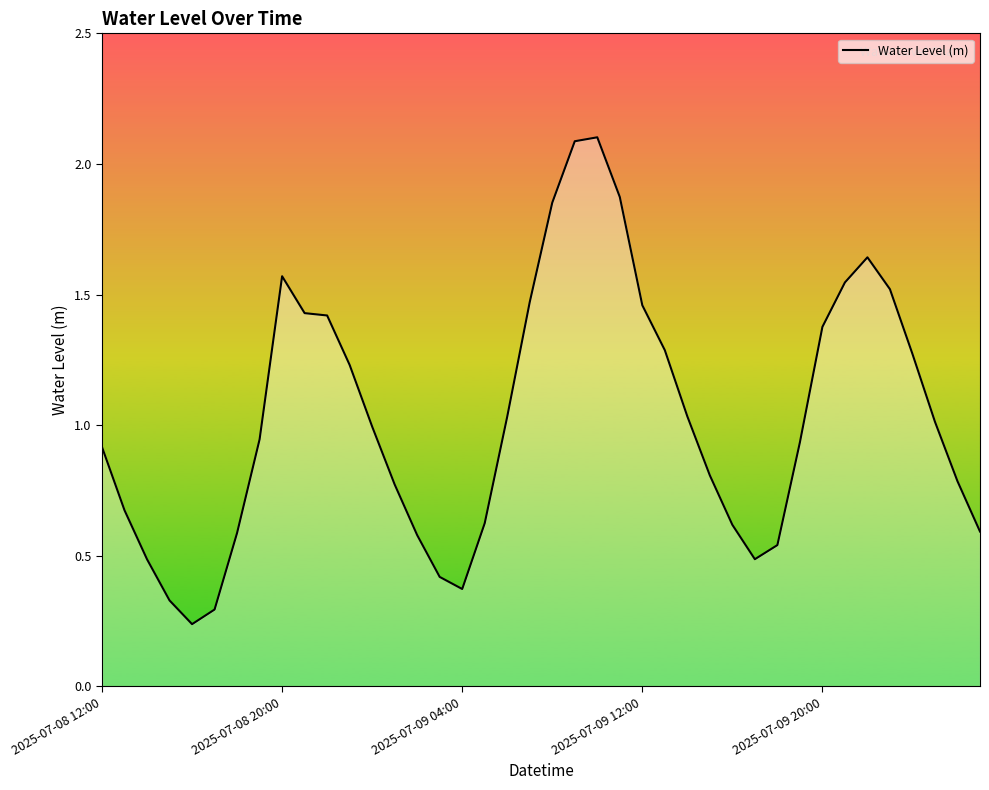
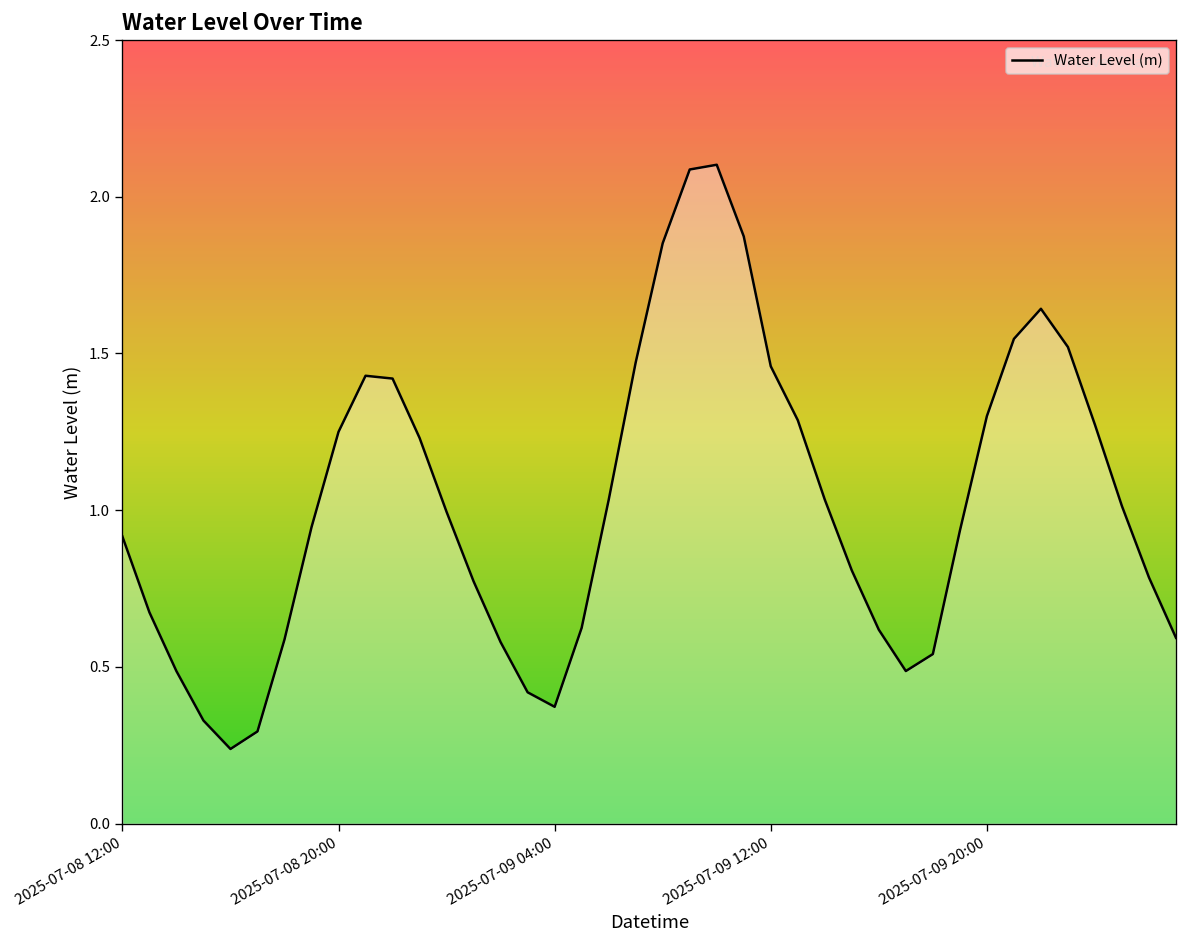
2025-07-08 20:00: 1.57 -> 1.25
2025-07-09 20:00: 1.38 -> 1.30
